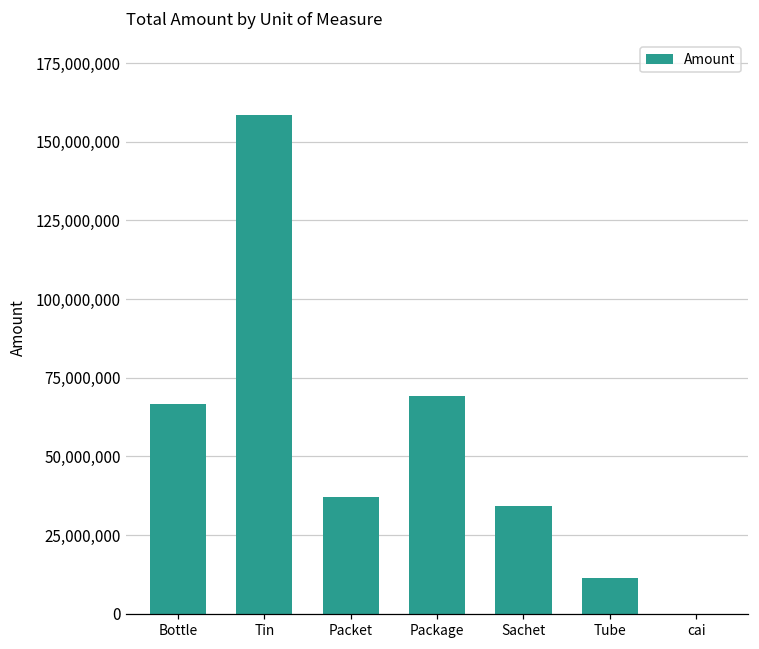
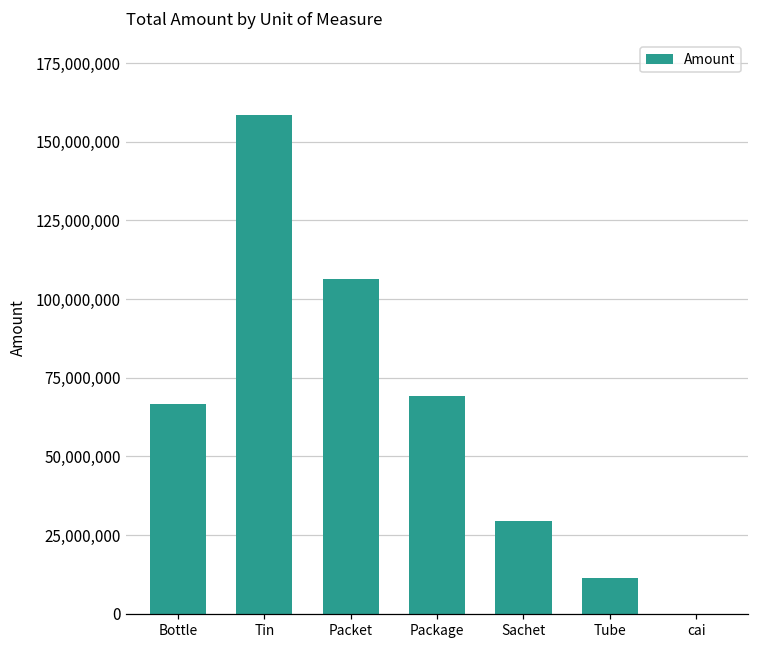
Packet: 37,000,000 -> 106,000,000
Sachet: 34,000,000 -> 29,000,000
